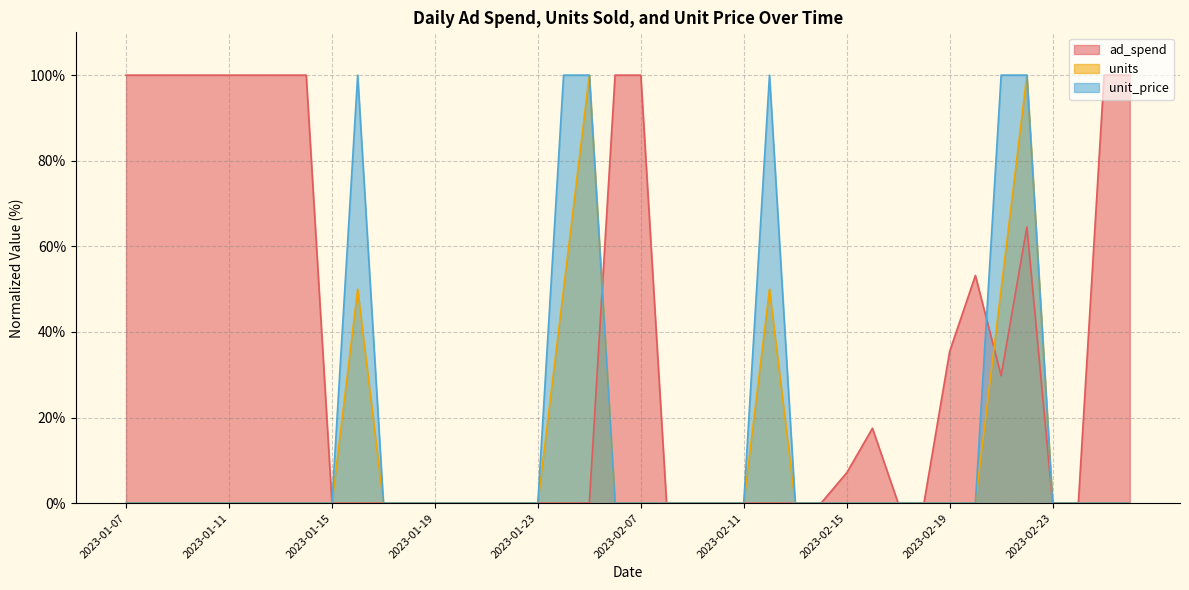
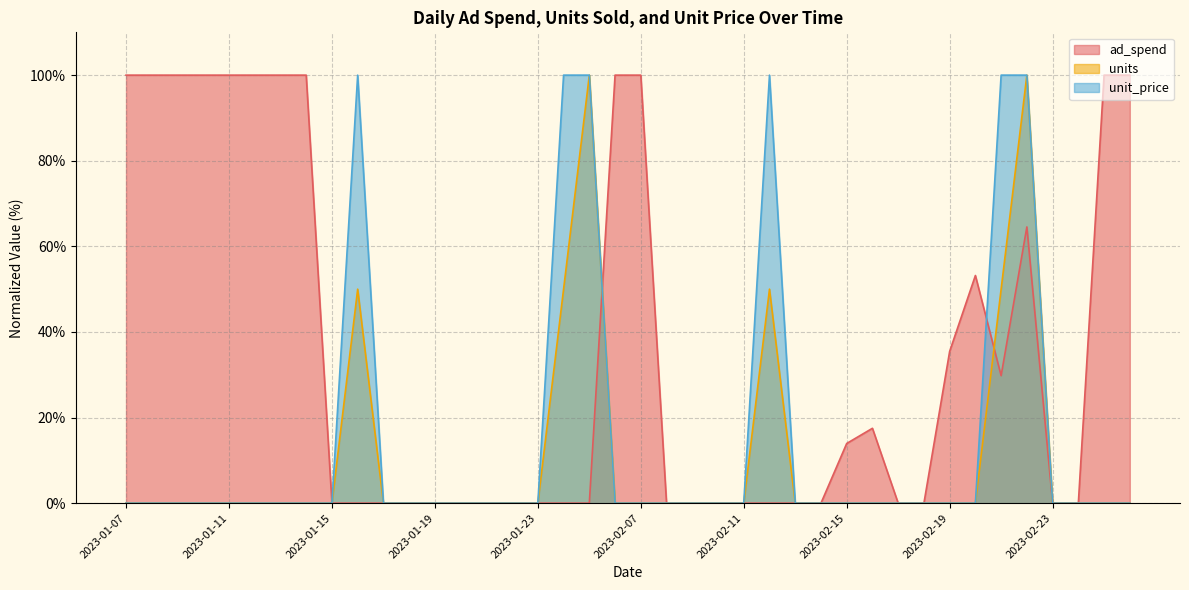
ad_spend, 2023-02-15: 7% -> 14%
